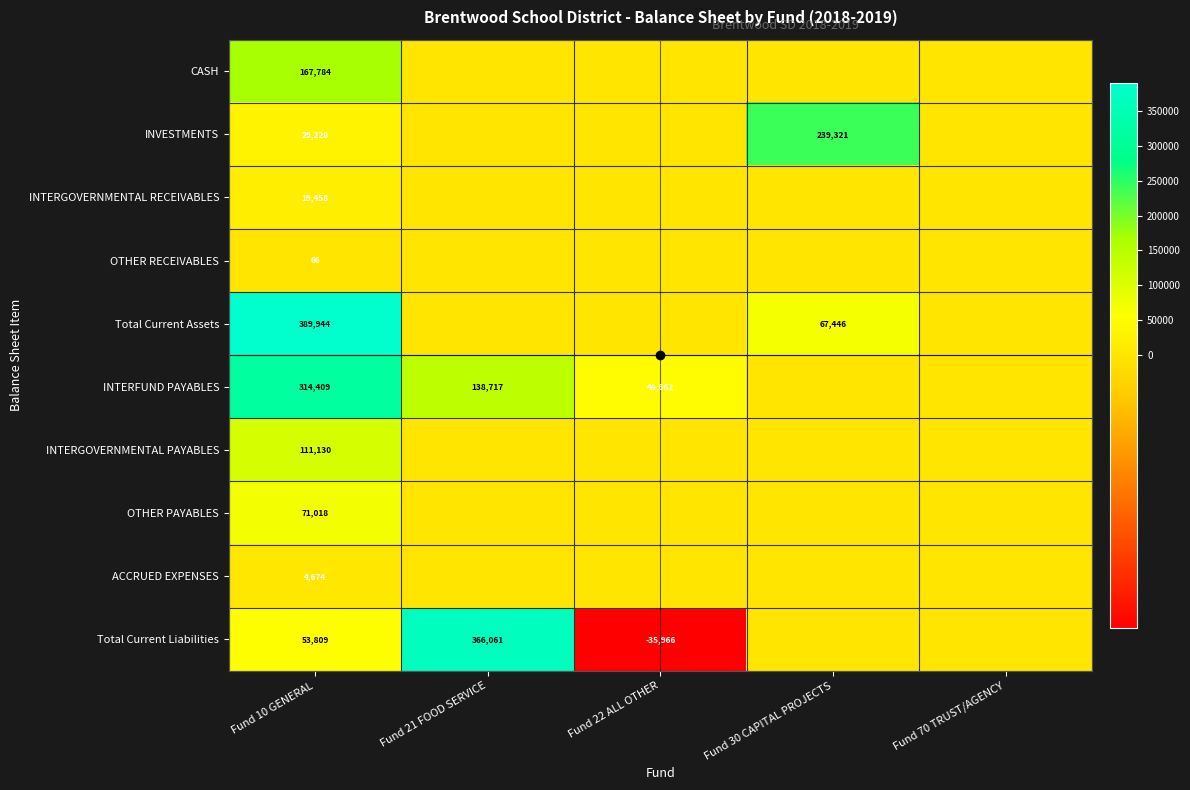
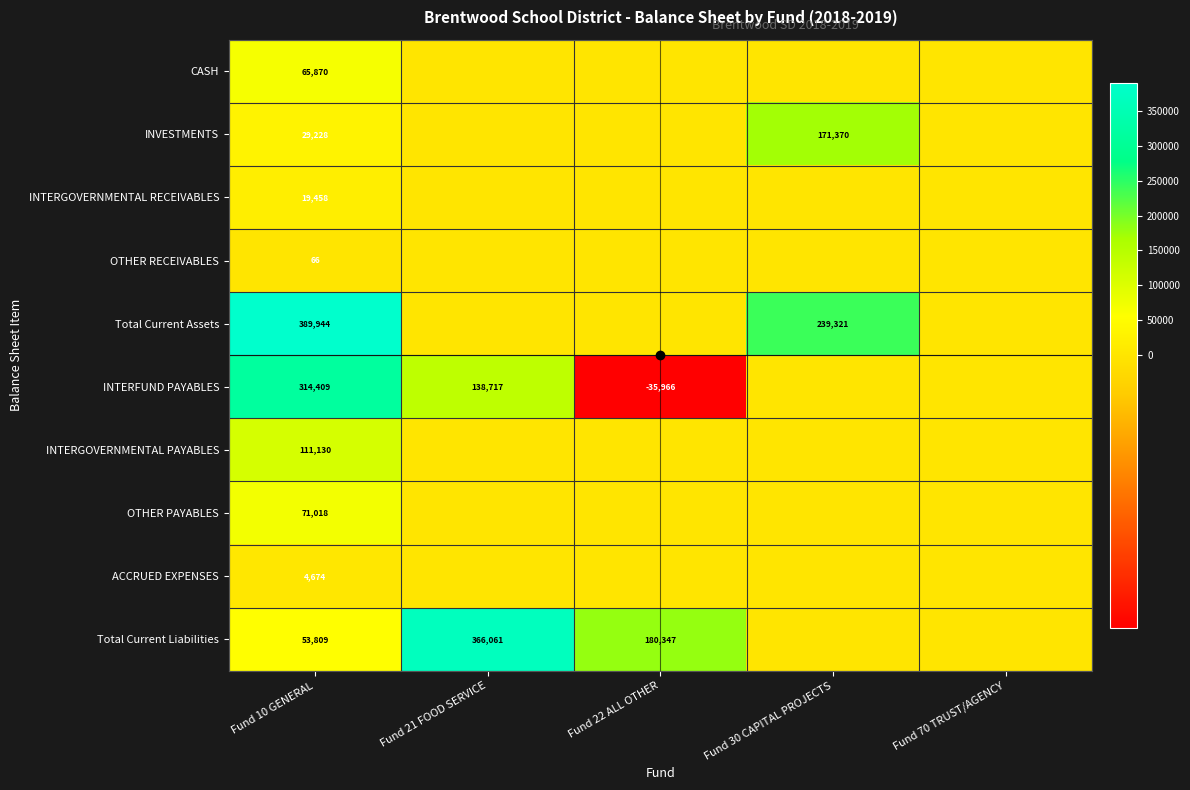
CASH, Fund 10 GENERAL: 167,784 -> 65,870
INVESTMENTS, Fund 30 CAPITAL PROJECTS: 239,321 -> 171,370
Total Current Assets, Fund 30 CAPITAL PROJECTS: 67,446 -> 239,321
INTERFUND PAYABLES, Fund 22 ALL OTHER: 48,662 -> -35,966
Total Current Liabilities, Fund 22 ALL OTHER: -35,966 -> 180,347
